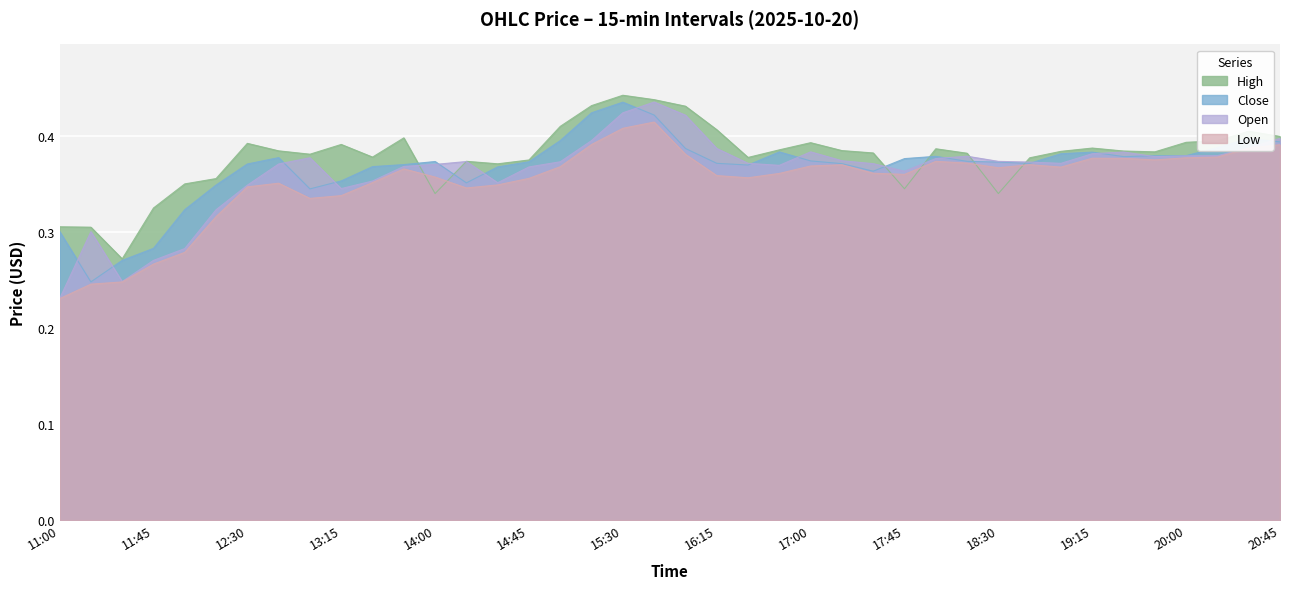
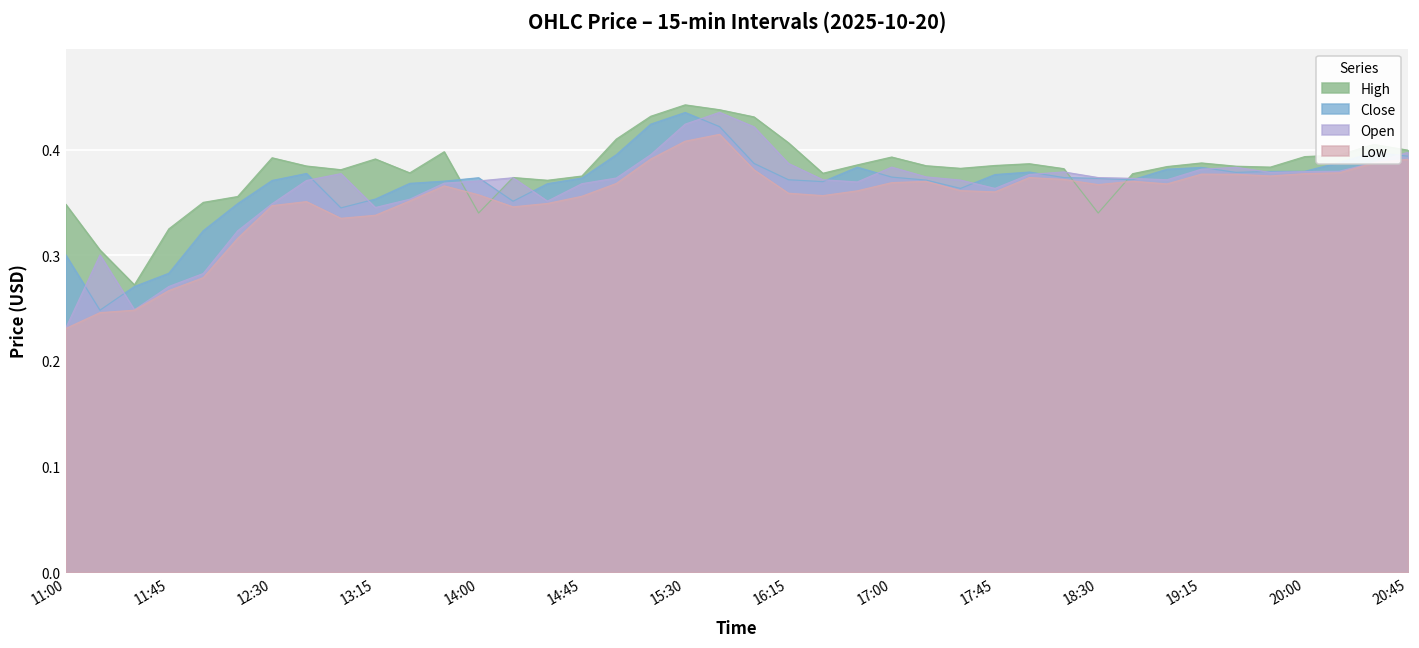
High, 11:00: 0.31 -> 0.35
High, 17:45: 0.35 -> 0.39
